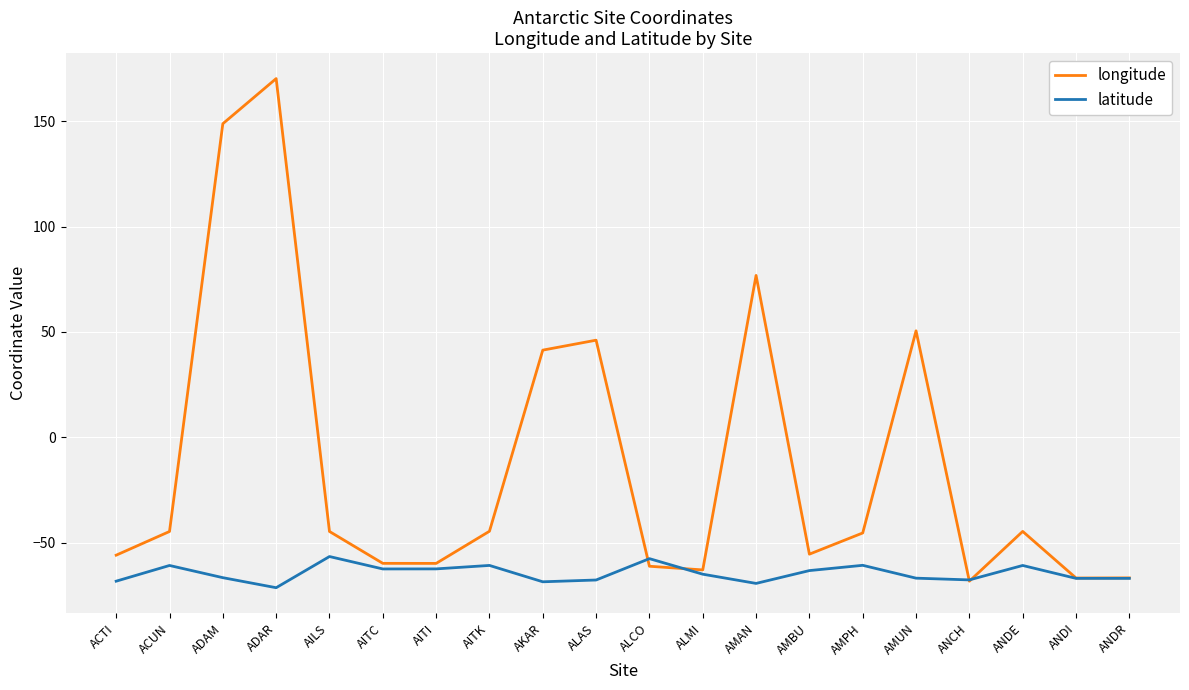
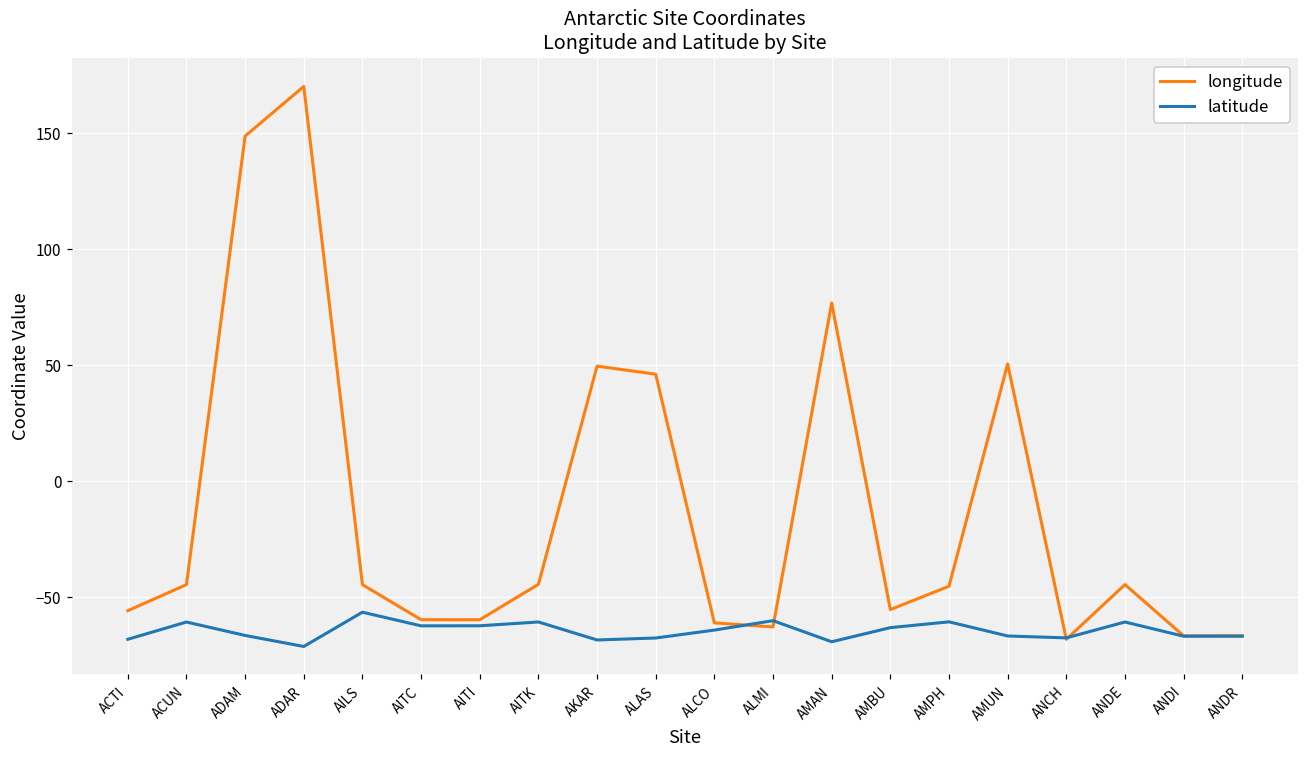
longitude, AKAR: 41 -> 50
latitude, ALCO: -58 -> -64
latitude, ALMI: -65 -> -60
